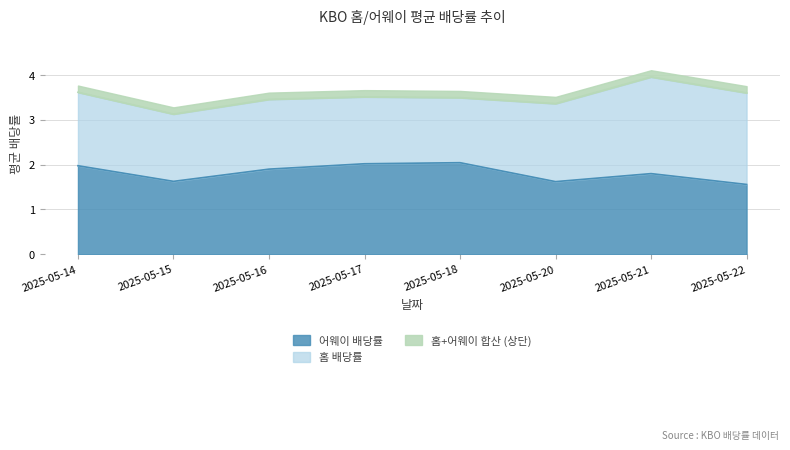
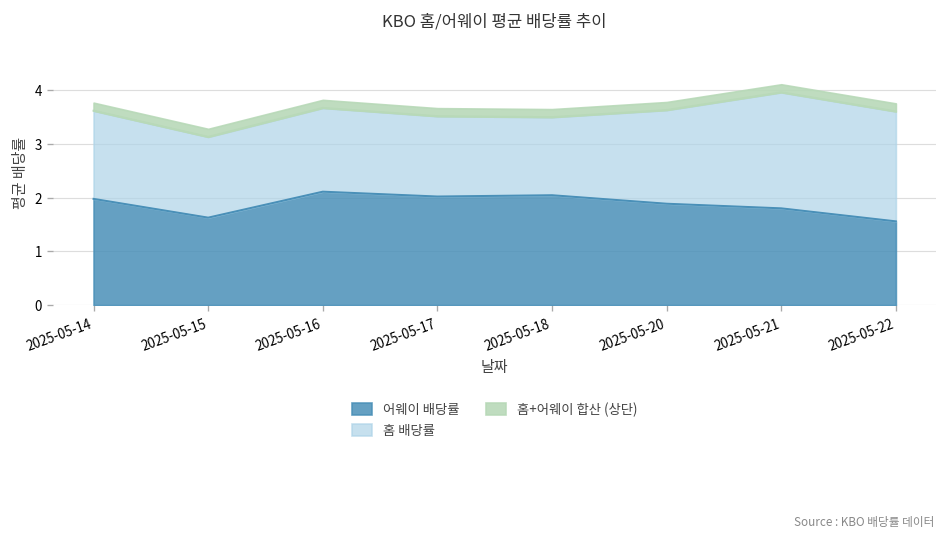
어웨이 배당률, 2025-05-16: 1.9 -> 2.1
어웨이 배당률, 2025-05-20: 1.6 -> 1.9
